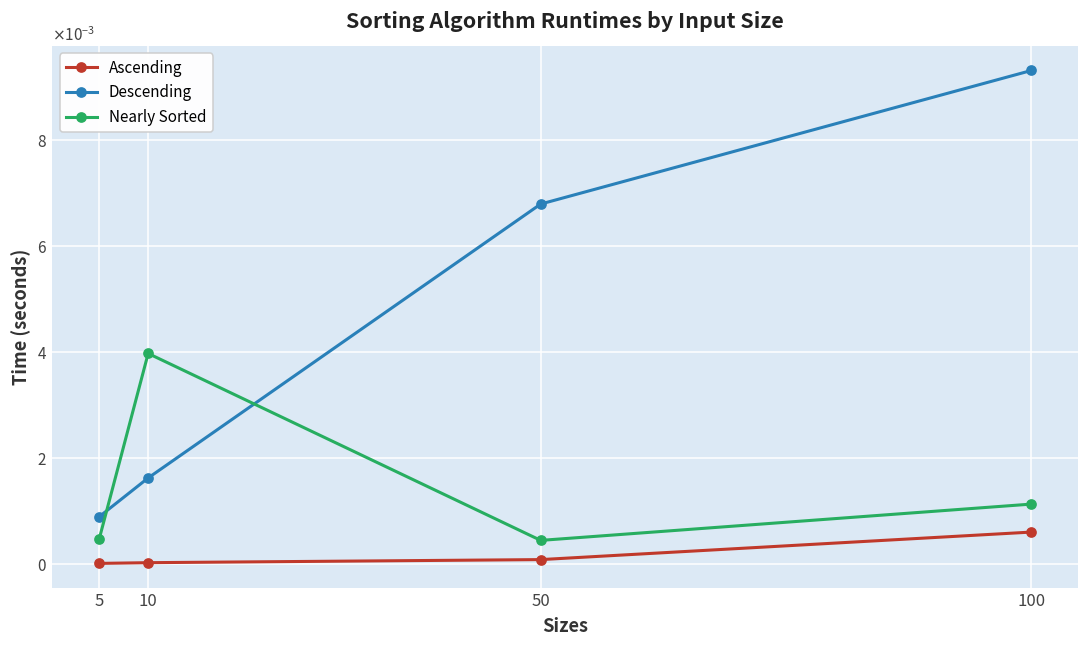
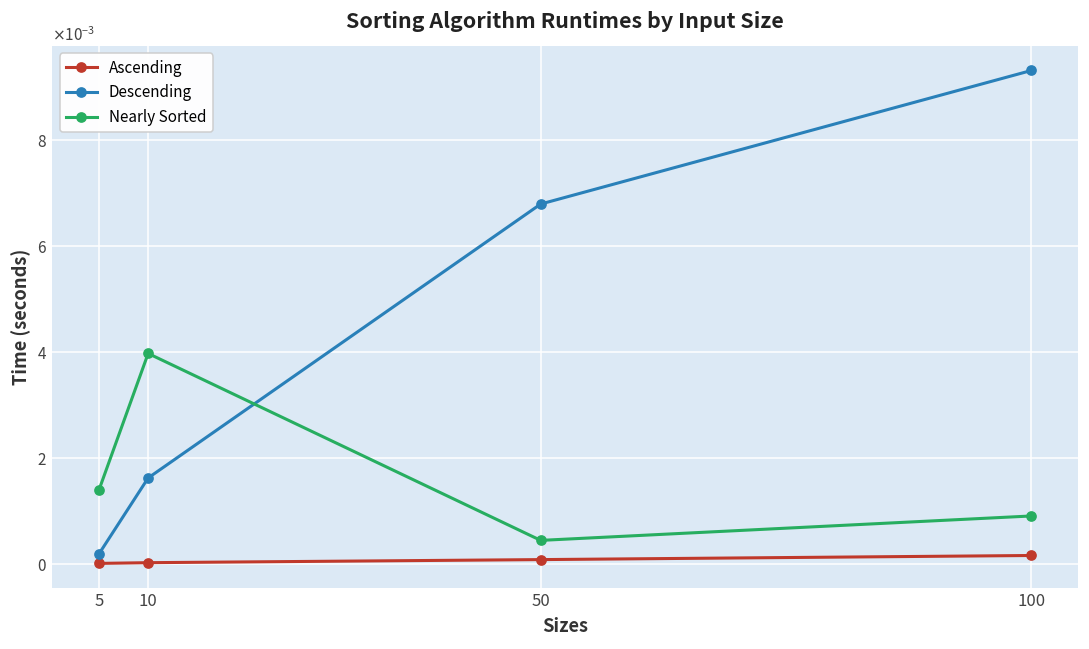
Descending, 5: 0.0009 -> 0.0002
Nearly Sorted, 5: 0.0005 -> 0.0014
Ascending, 100: 0.0006 -> 0.0002
Nearly Sorted, 100: 0.0011 -> 0.0009
